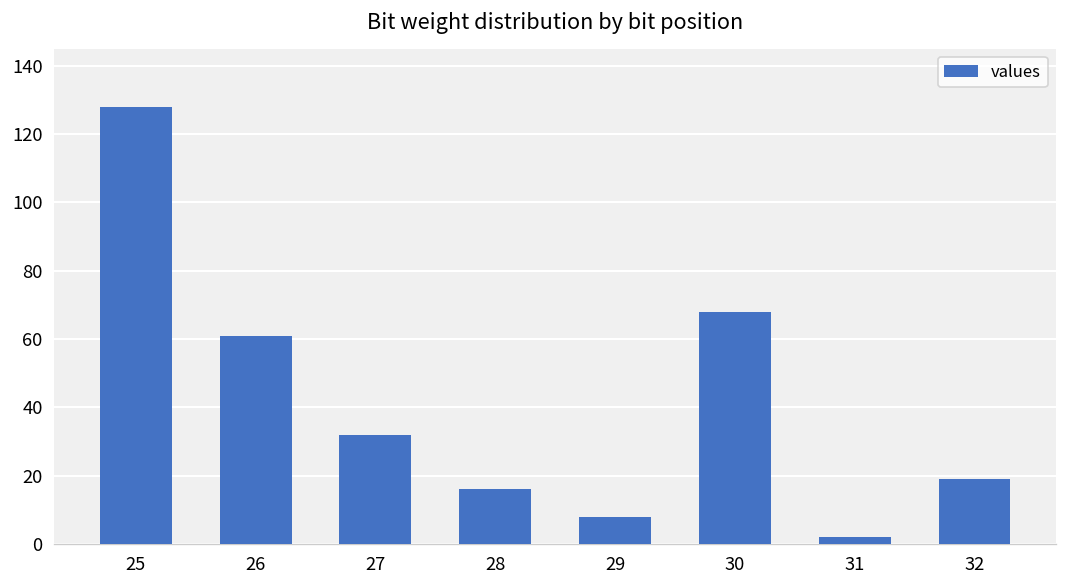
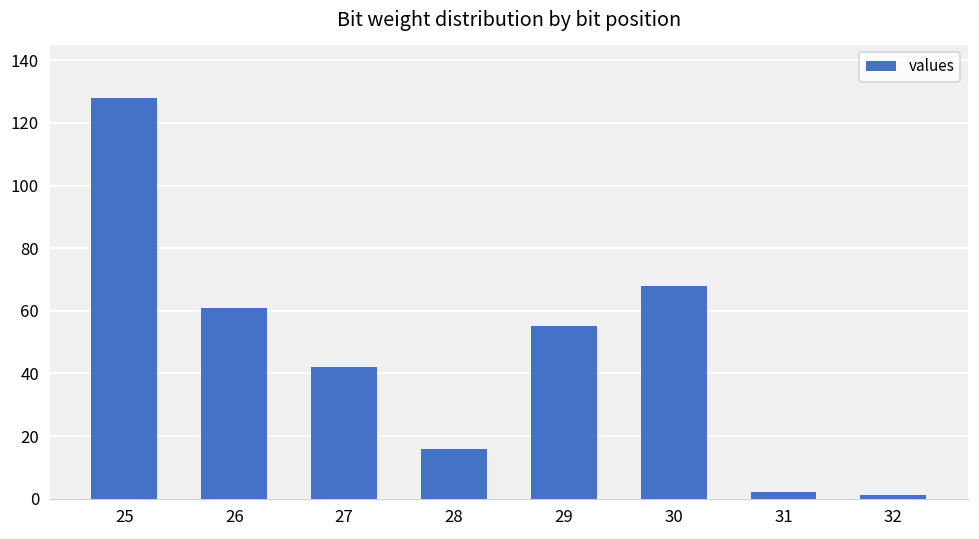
27: 32 -> 42
29: 8 -> 55
32: 19 -> 1
